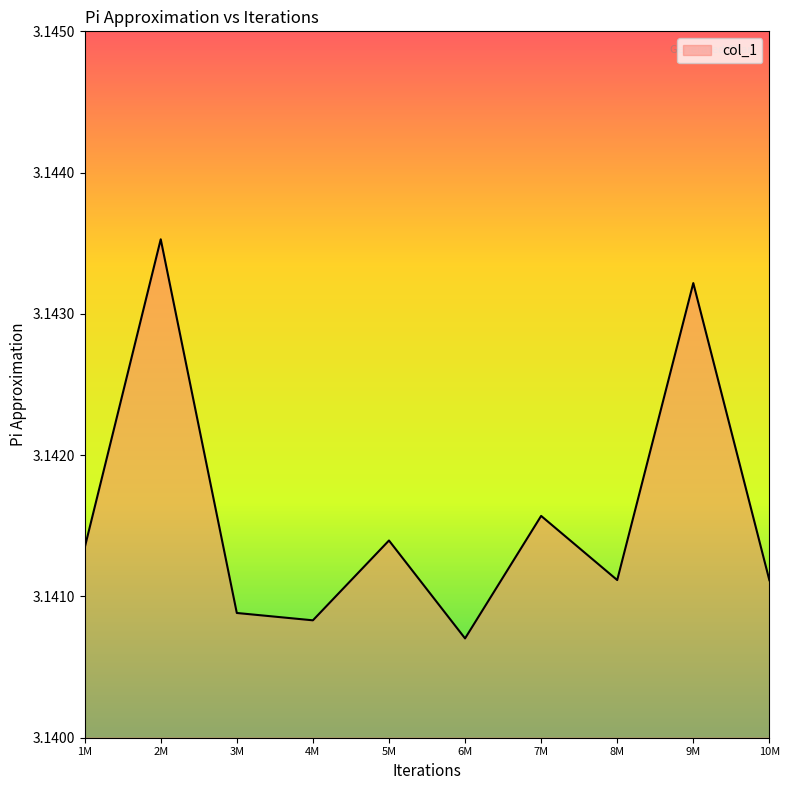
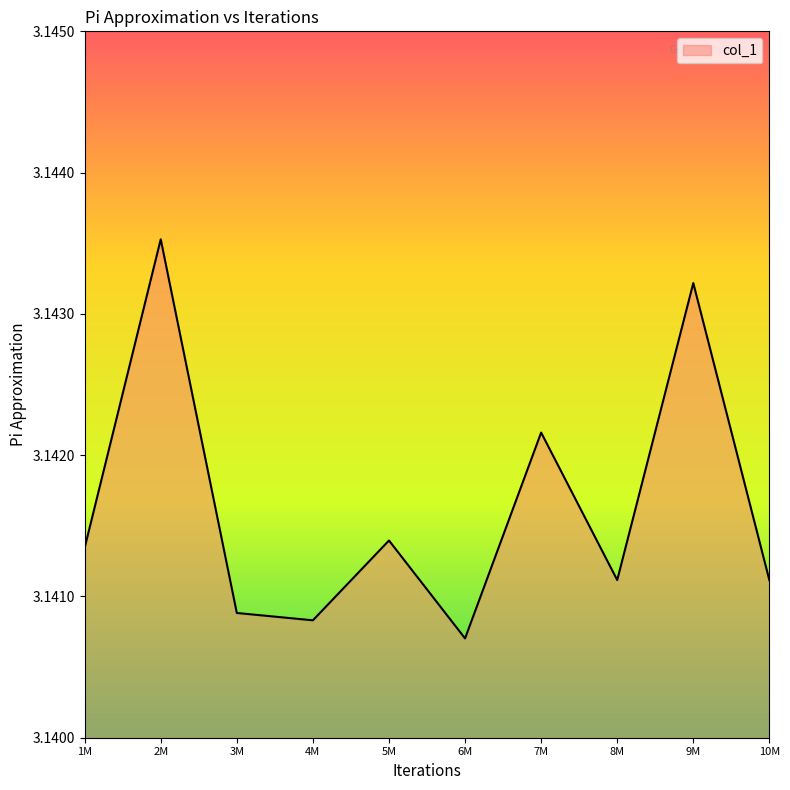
7M: 3.14157 -> 3.14216
